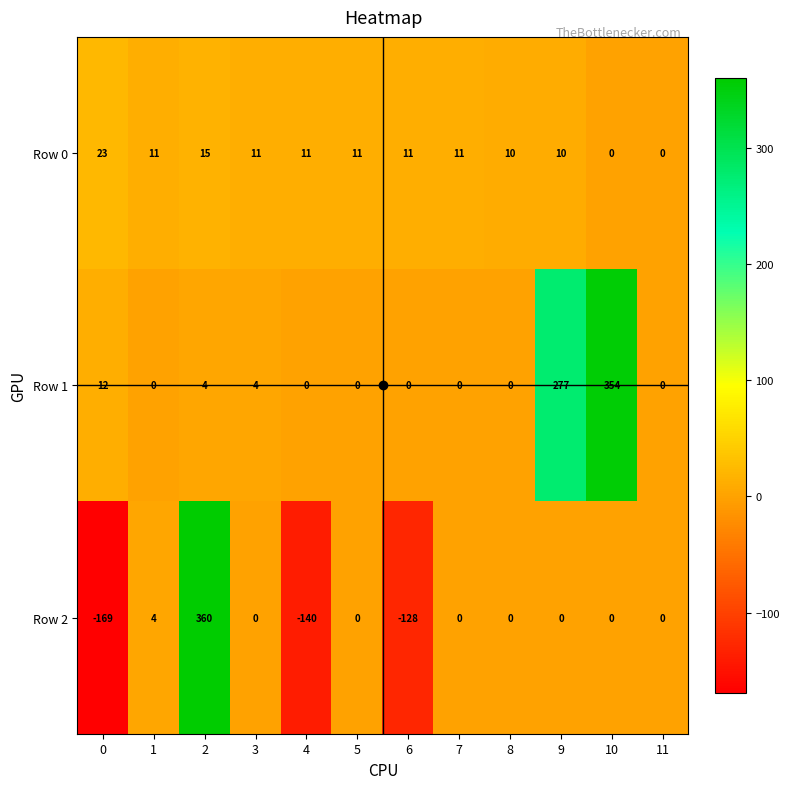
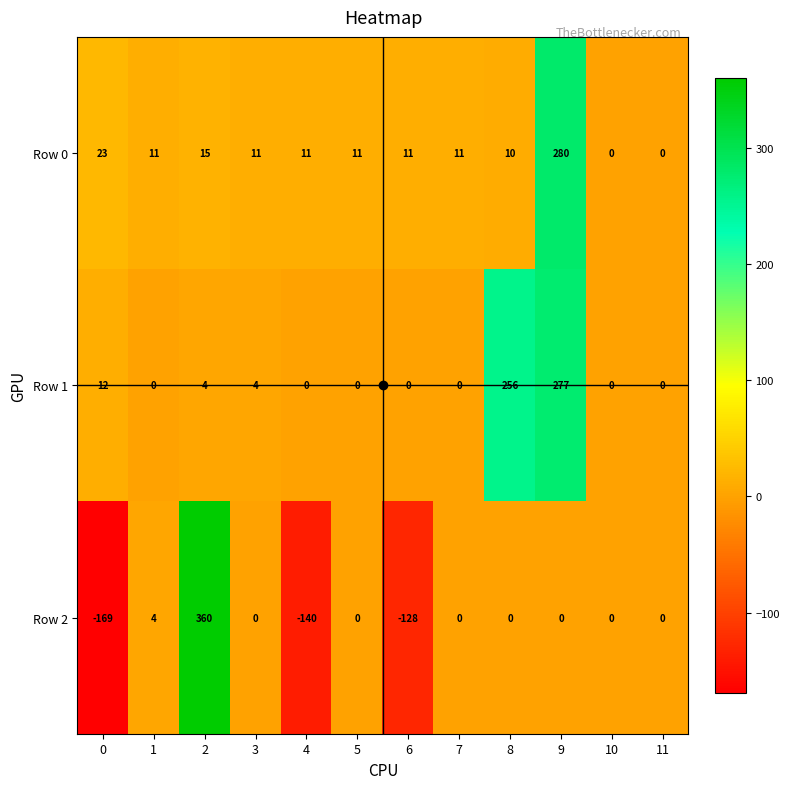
Row 0, 9: 10 -> 280
Row 1, 8: 0 -> 256
Row 1, 10: 354 -> 0
